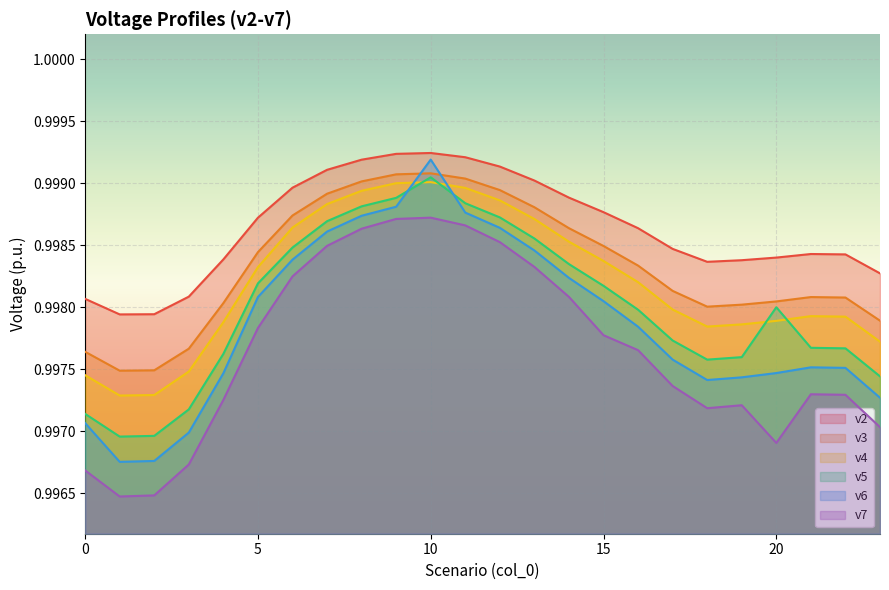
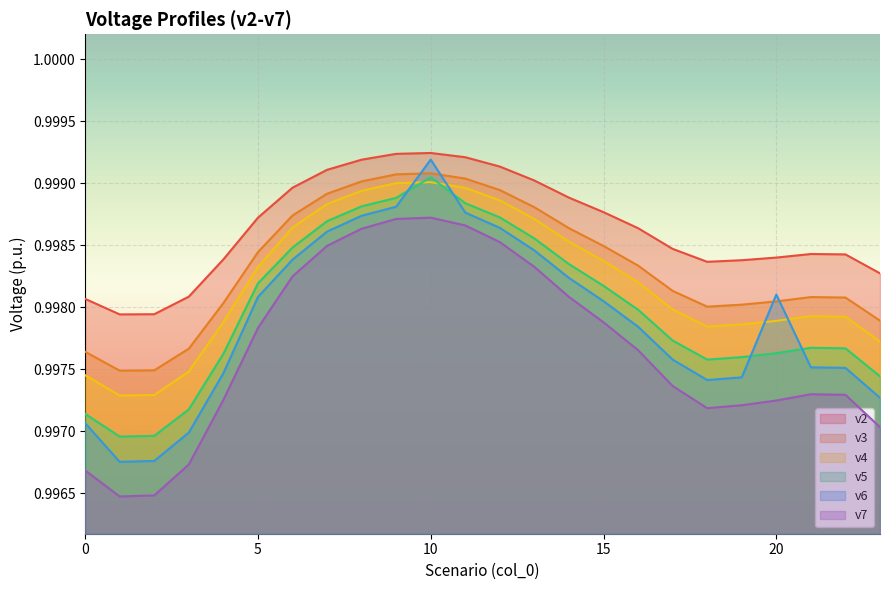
v7, 15: 0.99778 -> 0.99788
v5, 20: 0.99800 -> 0.99763
v6, 20: 0.99747 -> 0.99810
v7, 20: 0.99691 -> 0.99725
